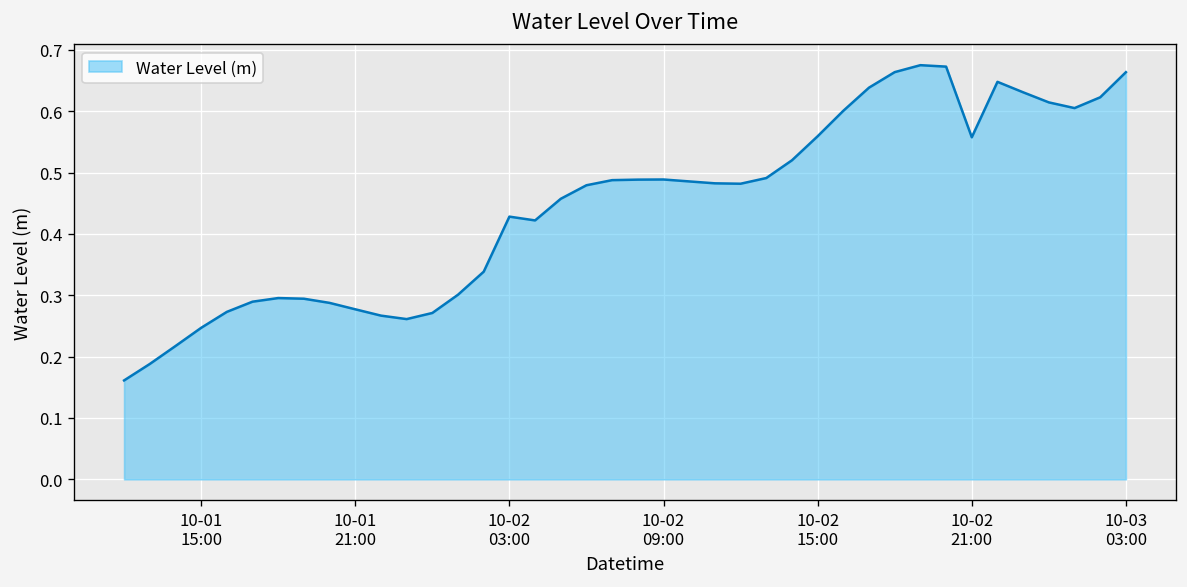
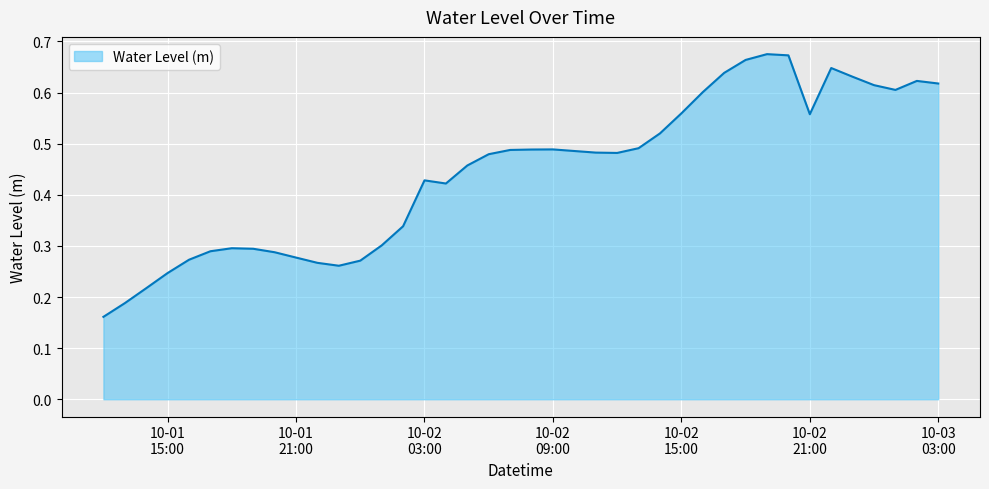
10-03 03:00: 0.66 -> 0.62
